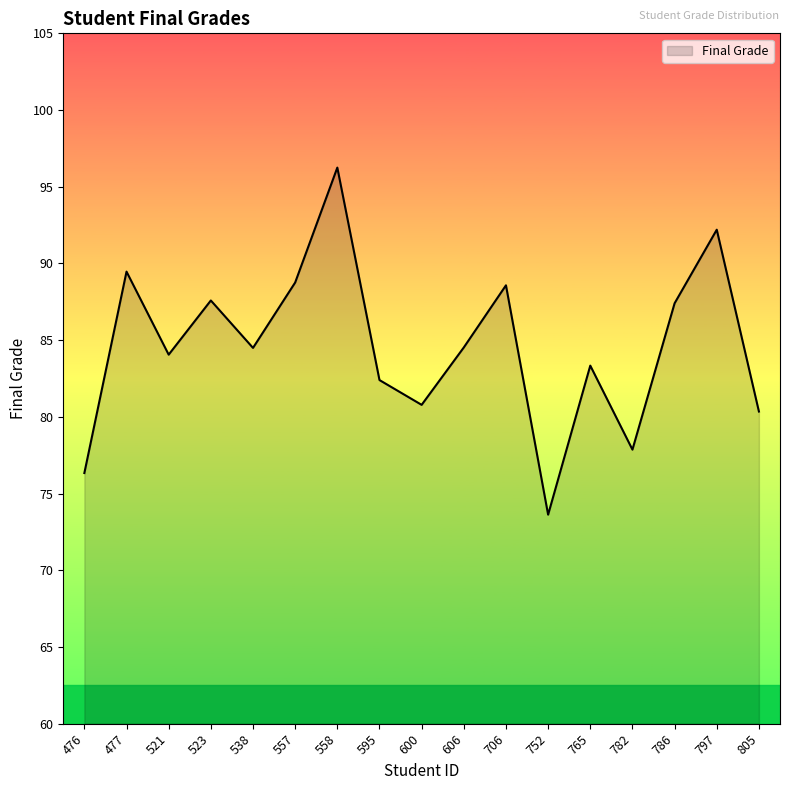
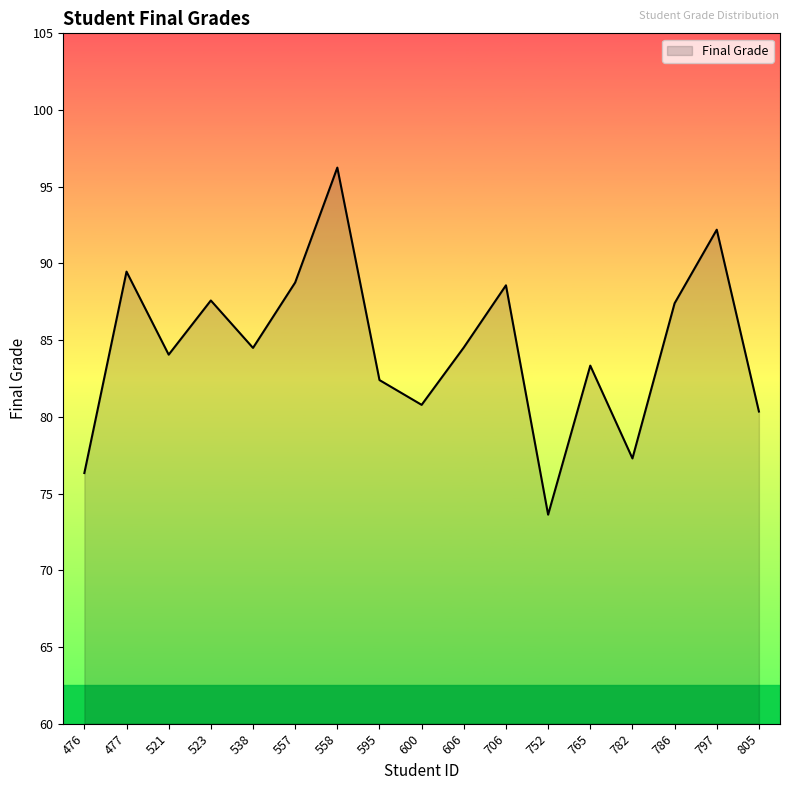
782: 77.9 -> 77.3
